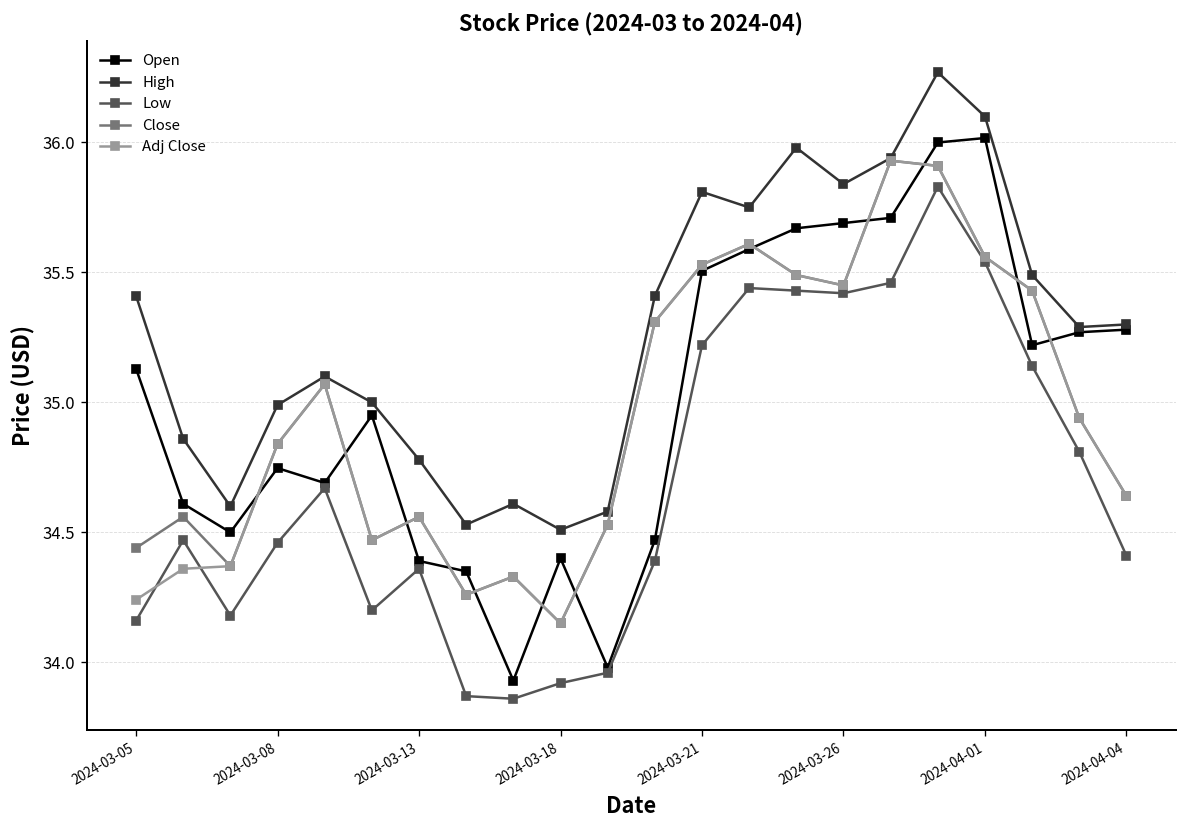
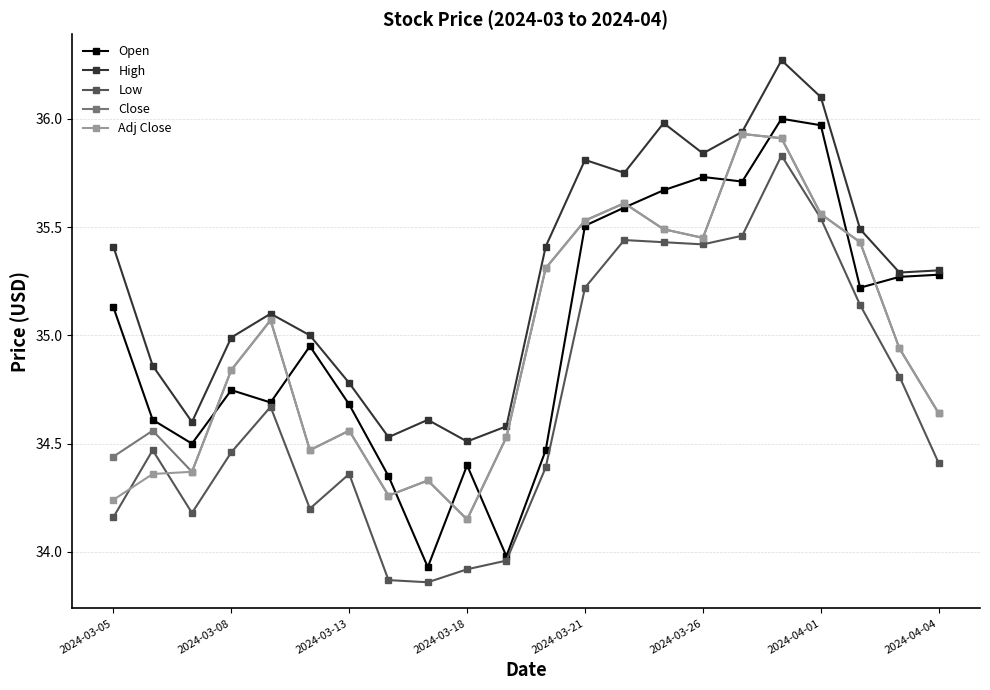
Open, 2024-03-13: 34.39 -> 34.68
Open, 2024-03-26: 35.69 -> 35.73
Open, 2024-04-01: 36.02 -> 35.97
